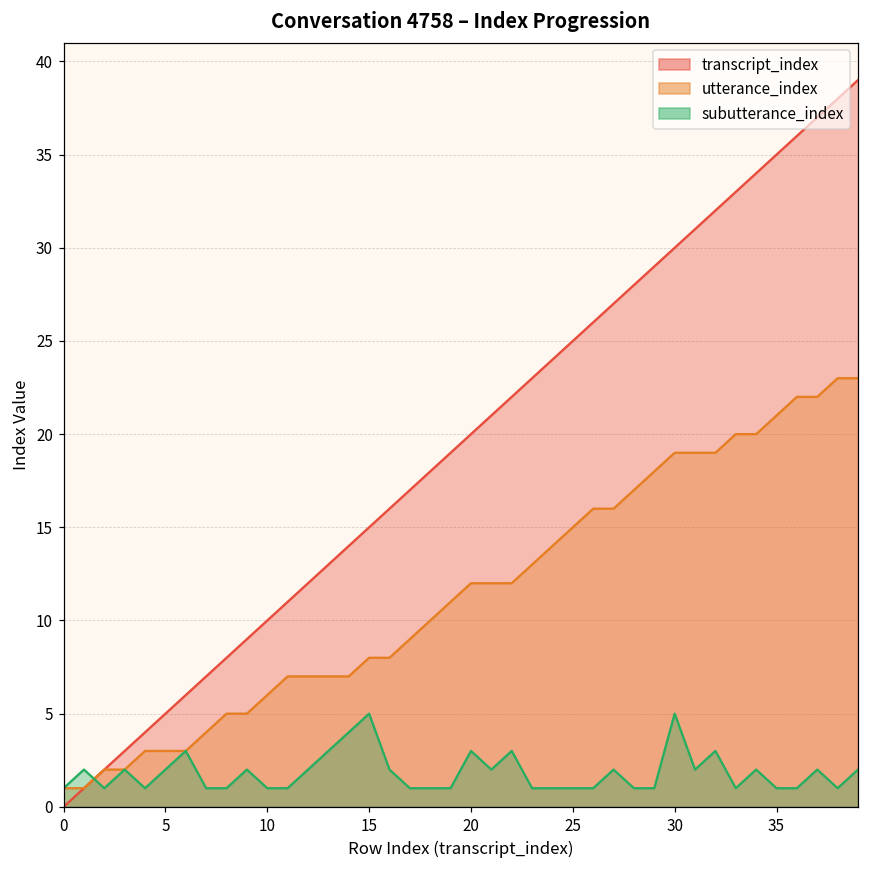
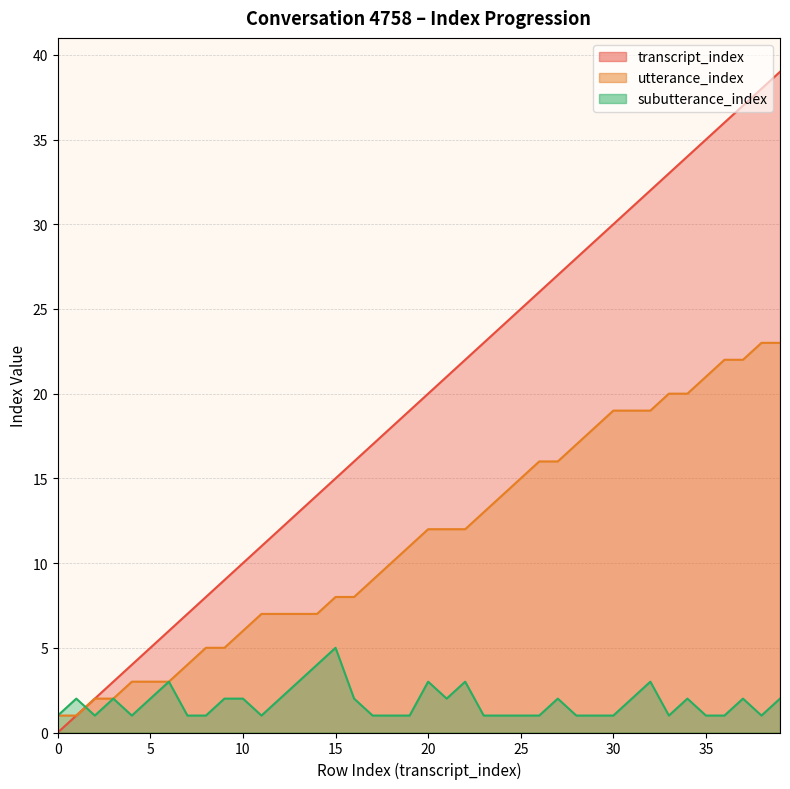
subutterance_index, 10: 1 -> 2
subutterance_index, 30: 5 -> 1
